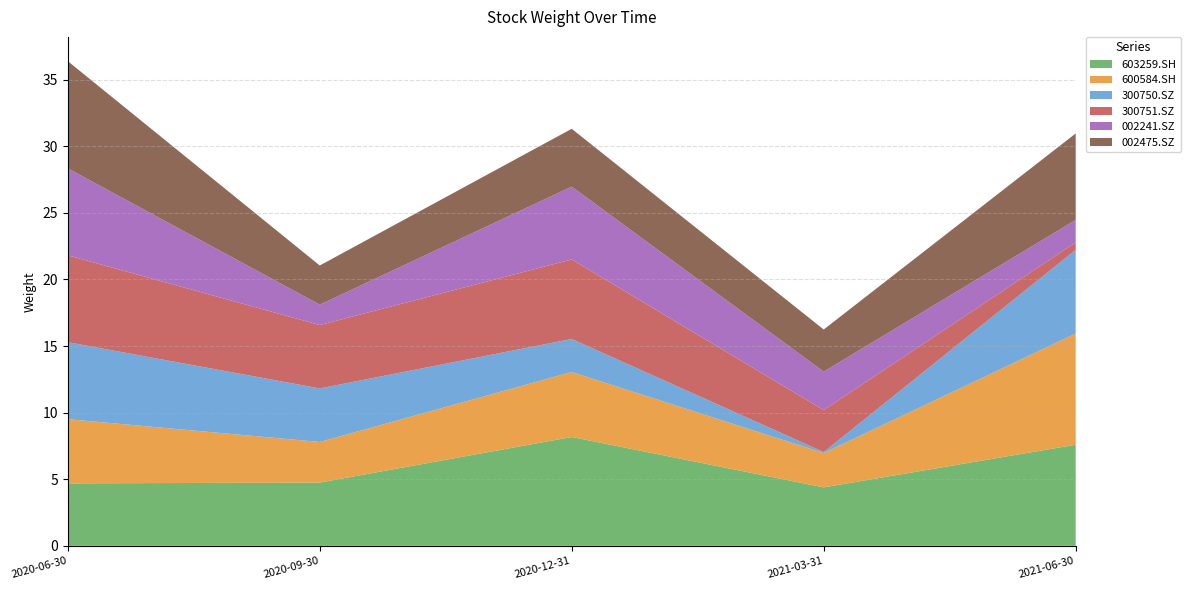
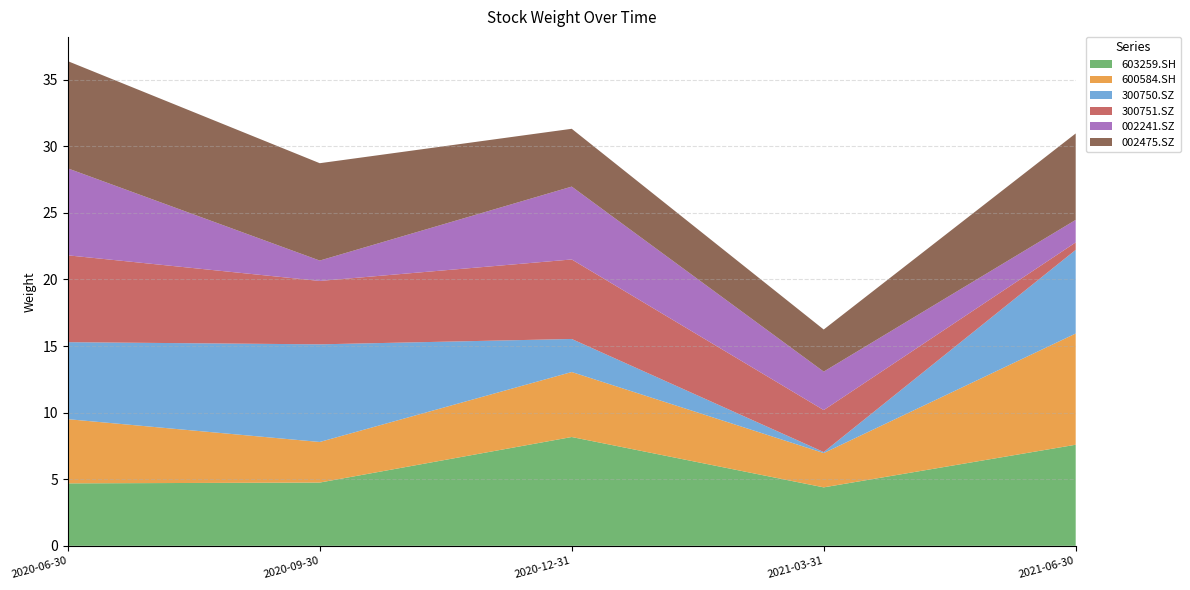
300750.SZ, 2020-09-30: 4.0 -> 7.3
002475.SZ, 2020-09-30: 2.9 -> 7.3
